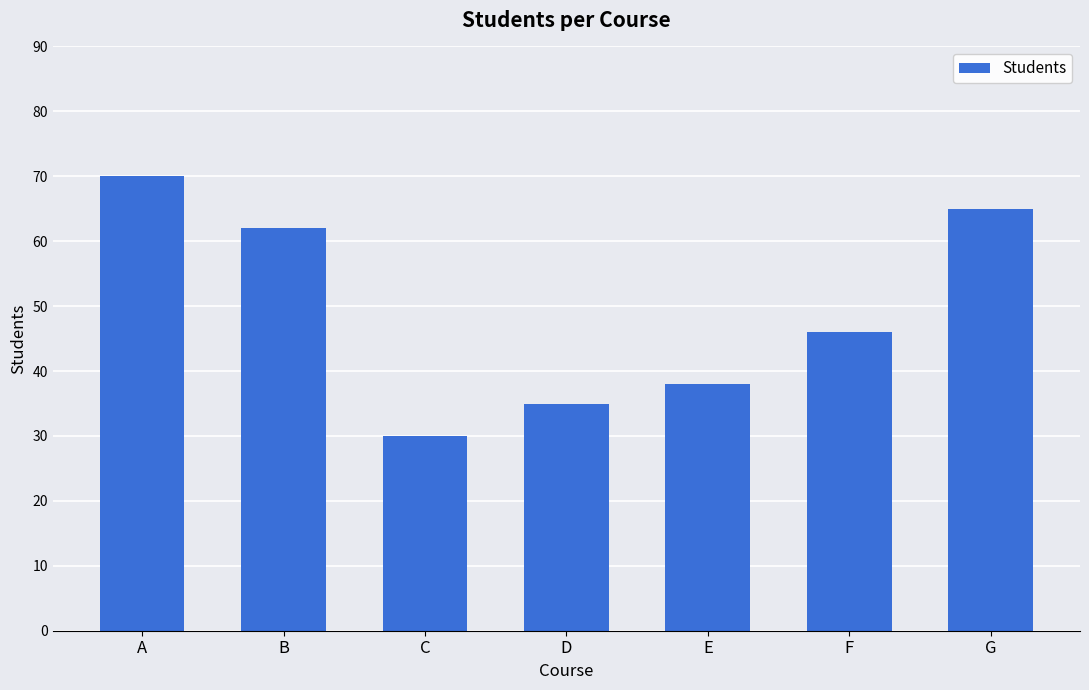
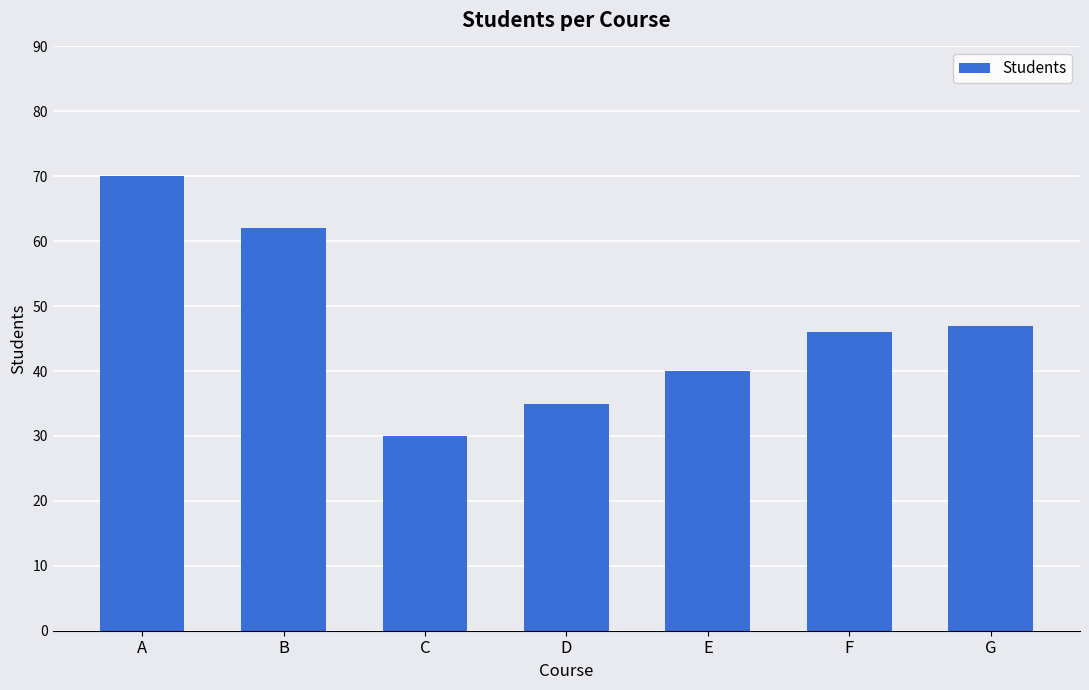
E: 38 -> 40
G: 65 -> 47
